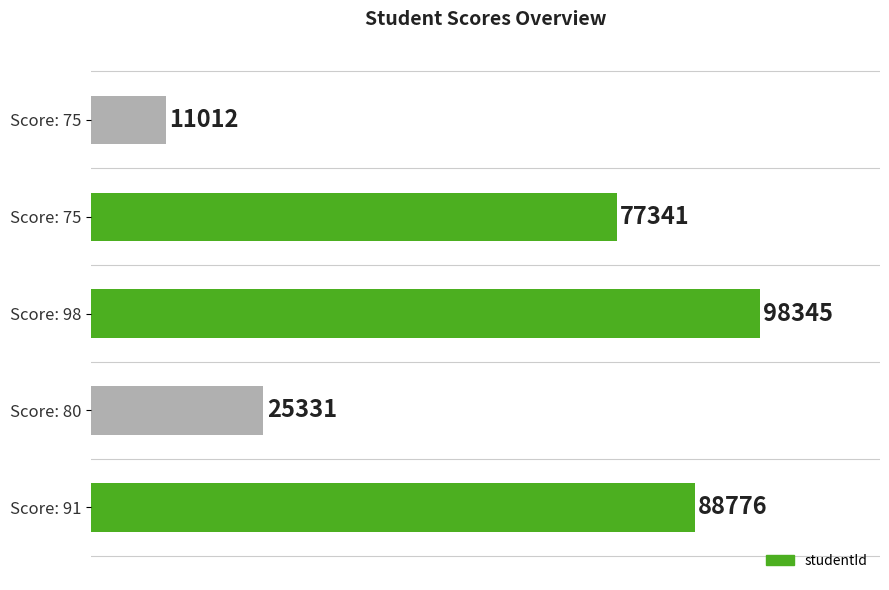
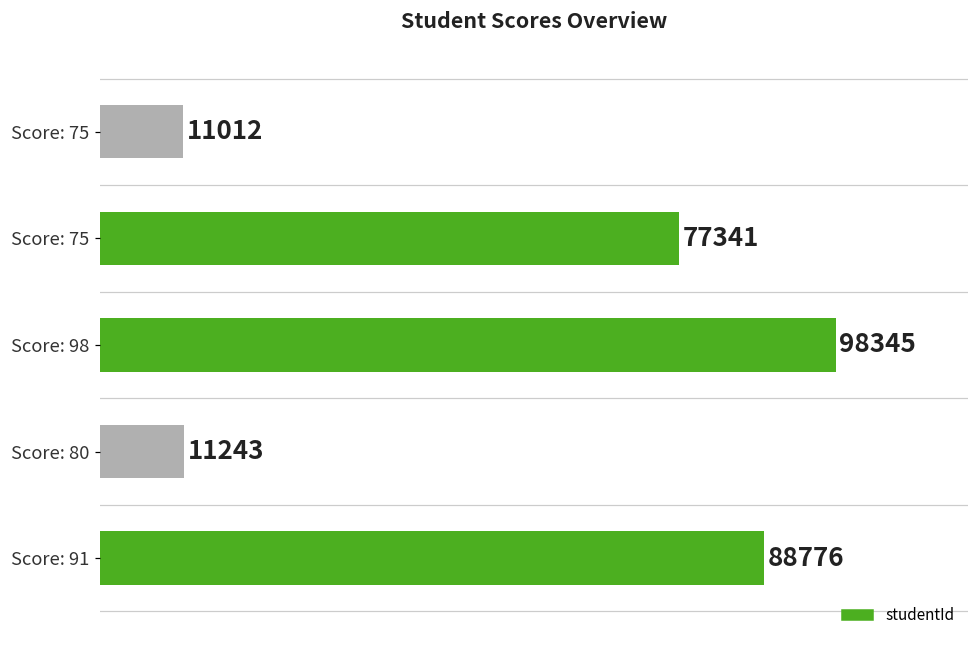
Score: 80: 25331 -> 11243
